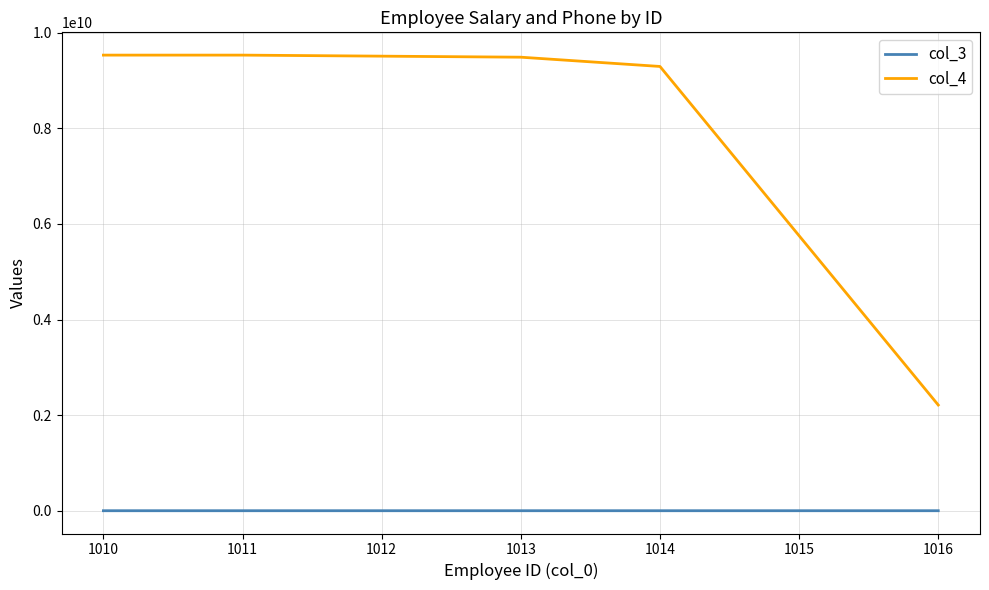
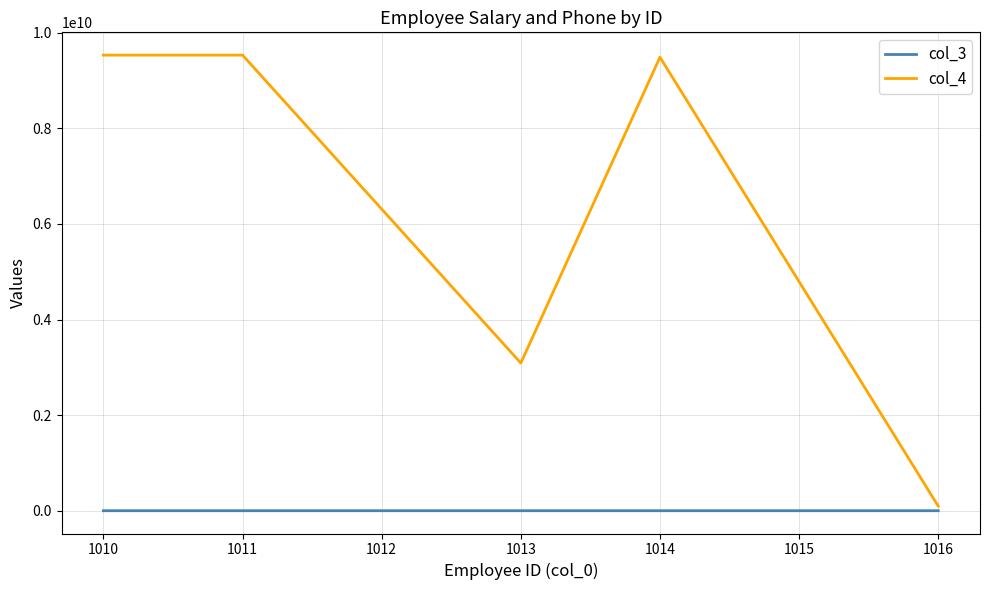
col_4, 1013: 9500000000 -> 3100000000
col_4, 1014: 9300000000 -> 9500000000
col_4, 1016: 2200000000 -> 100000000
